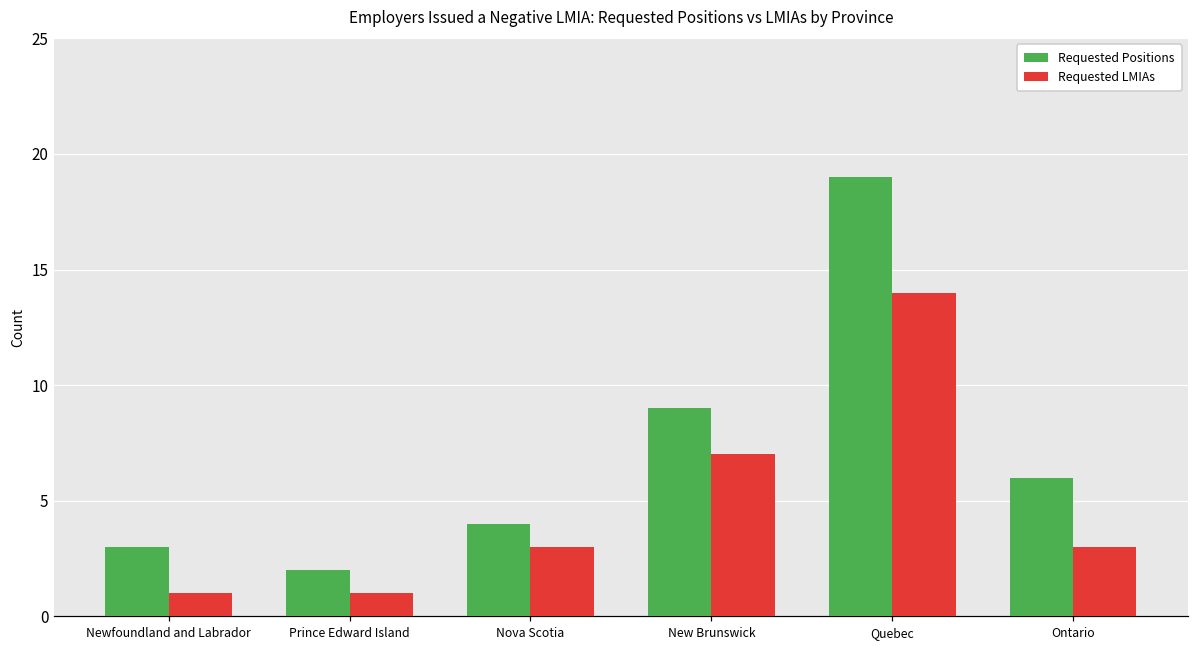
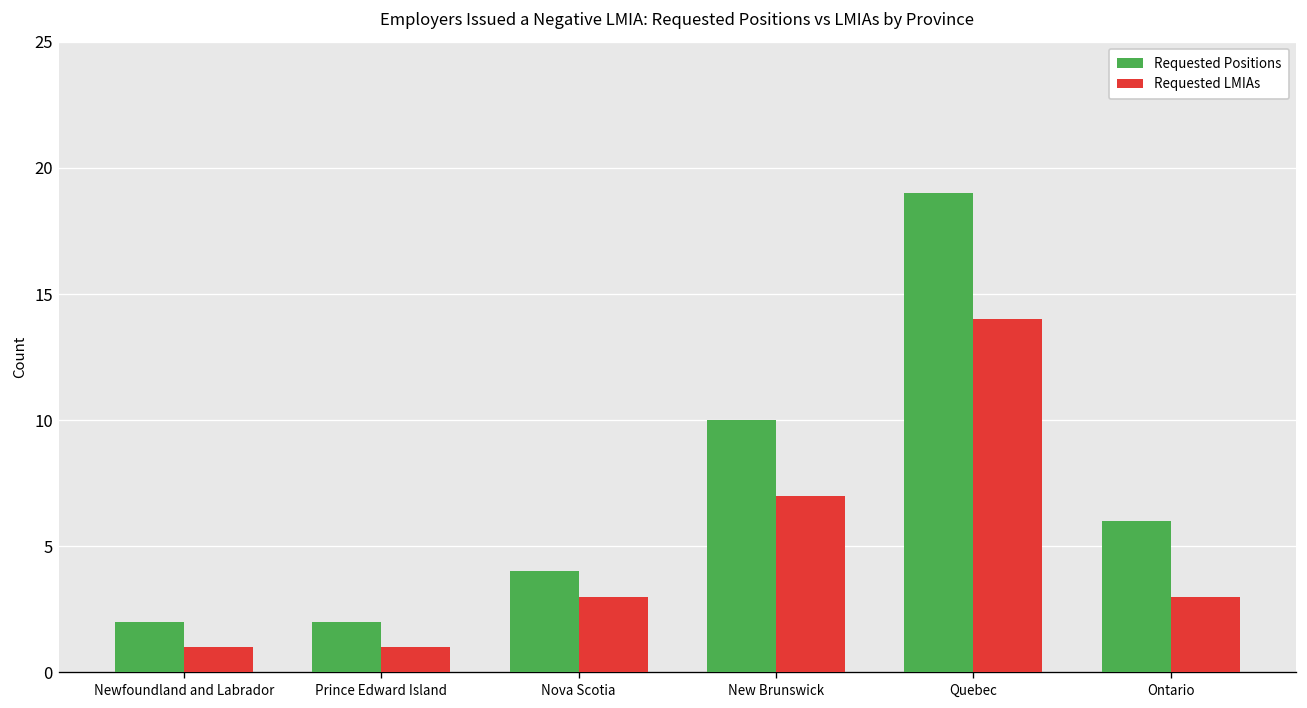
Requested Positions, Newfoundland and Labrador: 3 -> 2
Requested Positions, New Brunswick: 9 -> 10
